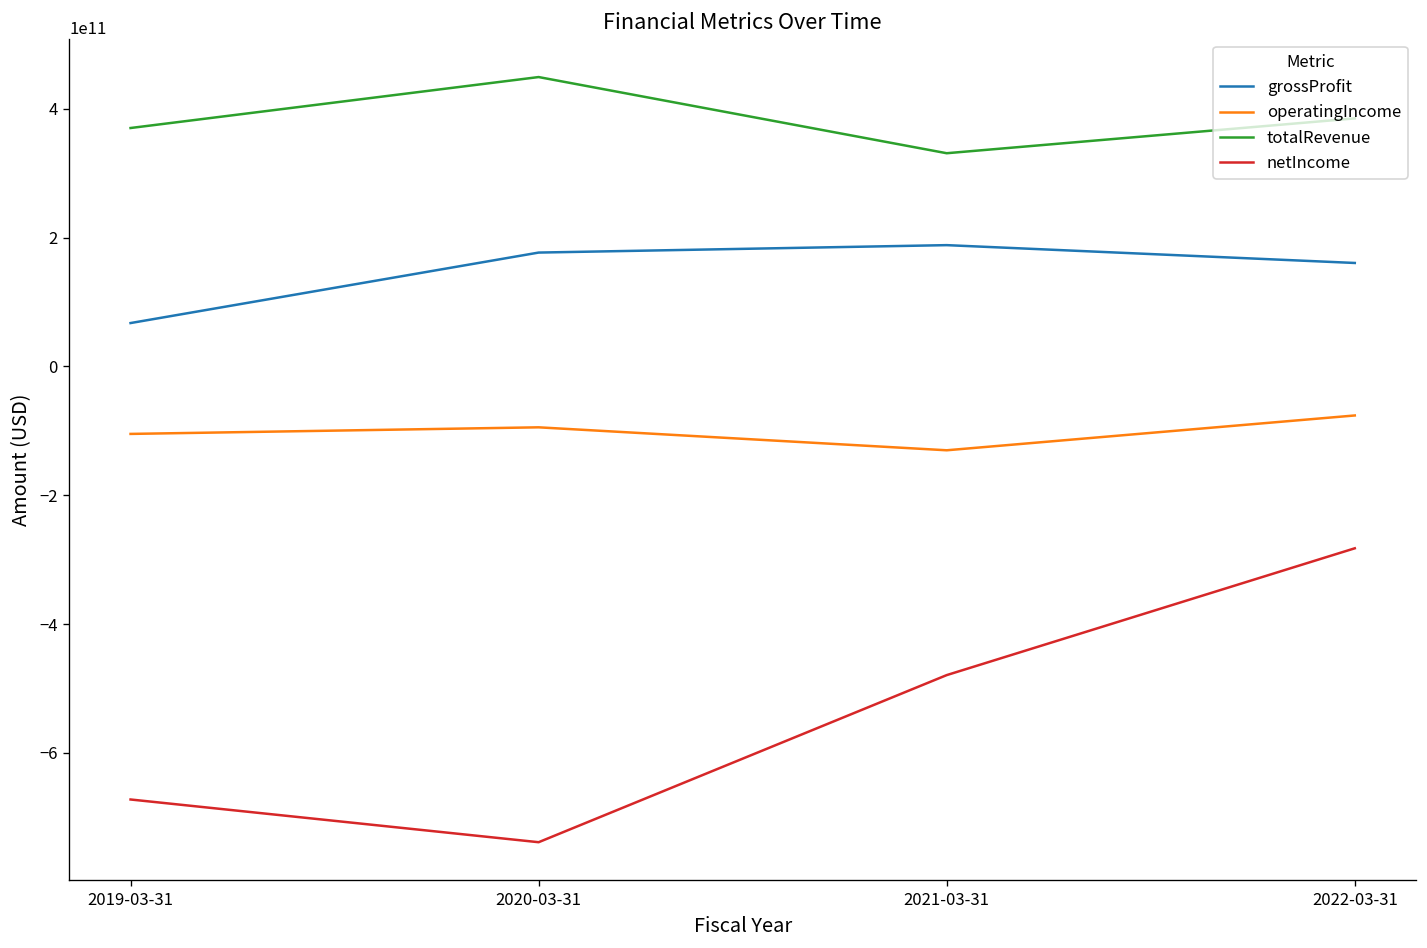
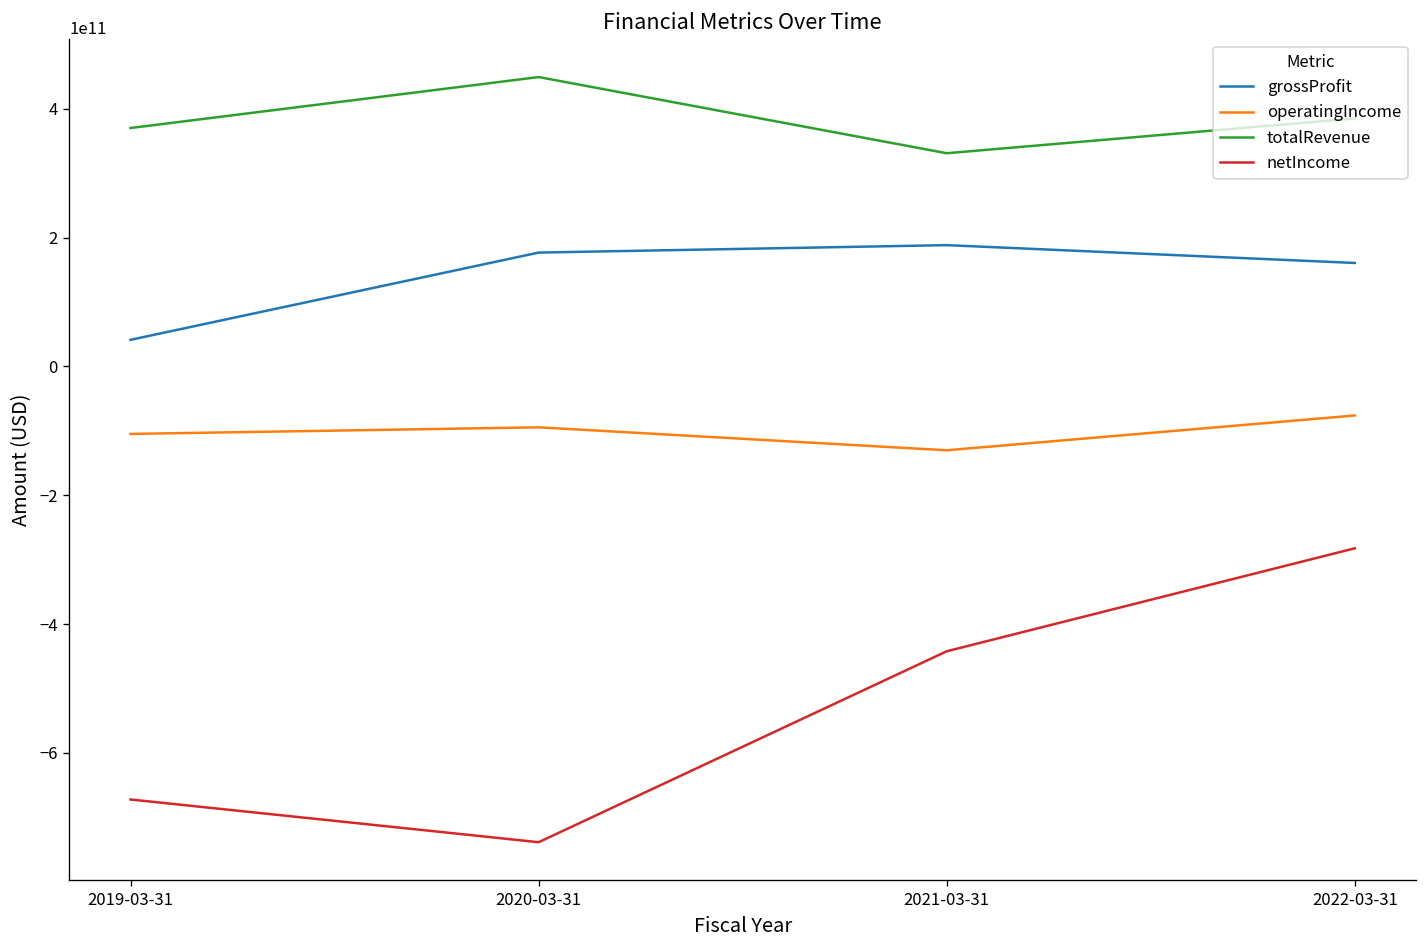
grossProfit, 2019-03-31: 70000000000 -> 40000000000
netIncome, 2021-03-31: -480000000000 -> -440000000000
